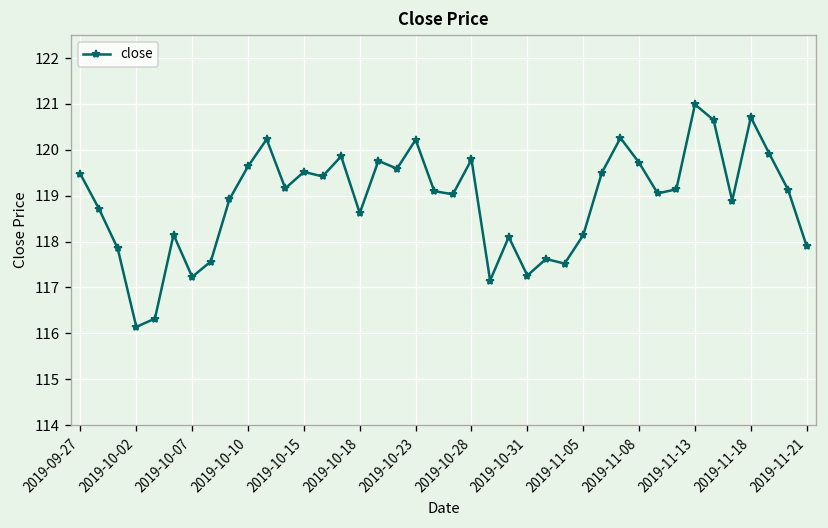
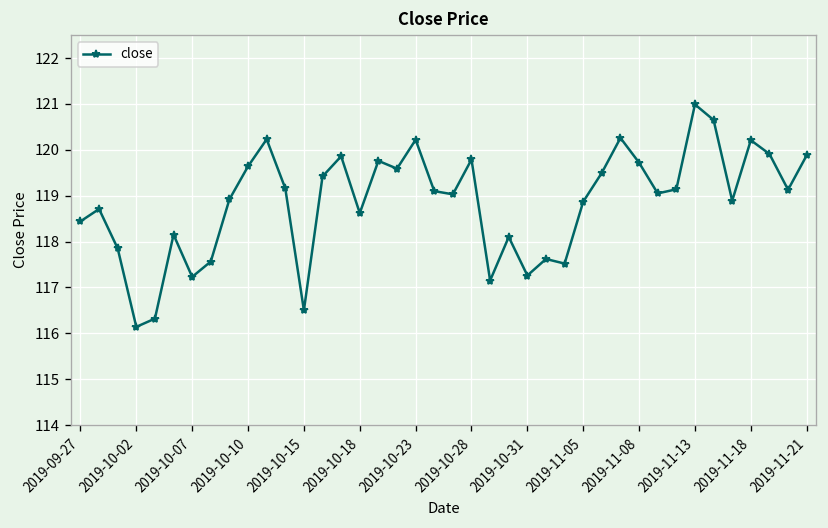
2019-09-27: 119.5 -> 118.4
2019-10-15: 119.5 -> 116.5
2019-11-05: 118.1 -> 118.9
2019-11-18: 120.7 -> 120.2
2019-11-21: 117.9 -> 119.9
